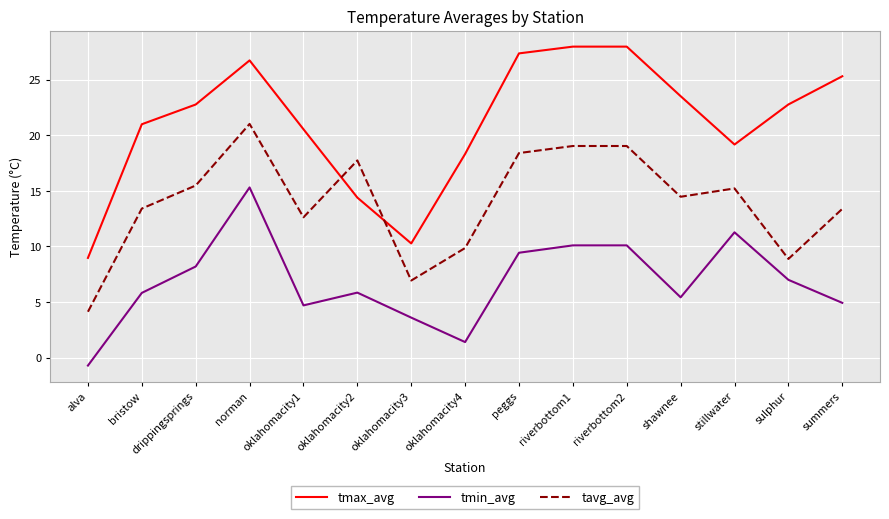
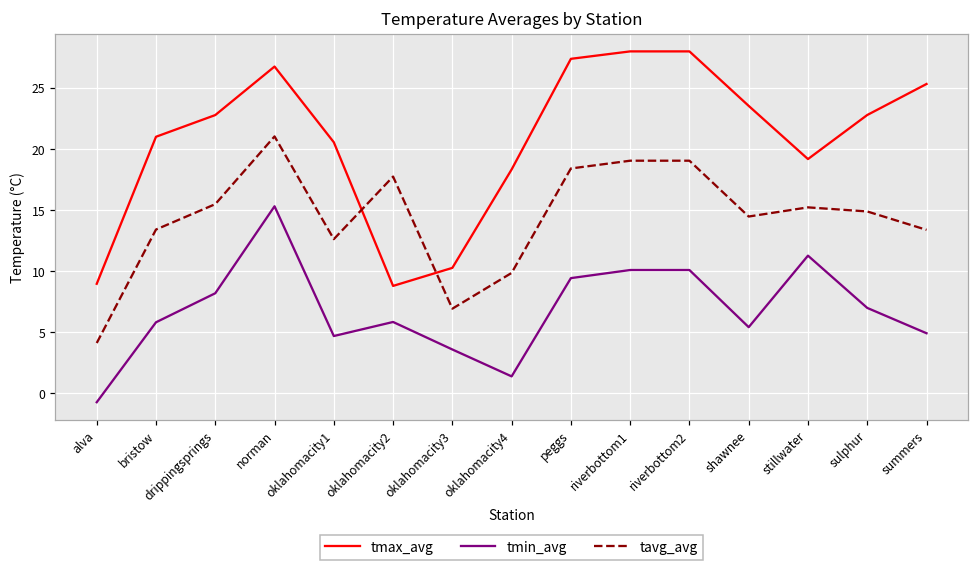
tmax_avg, oklahomacity2: 14.4 -> 8.8
tavg_avg, sulphur: 8.9 -> 14.9
